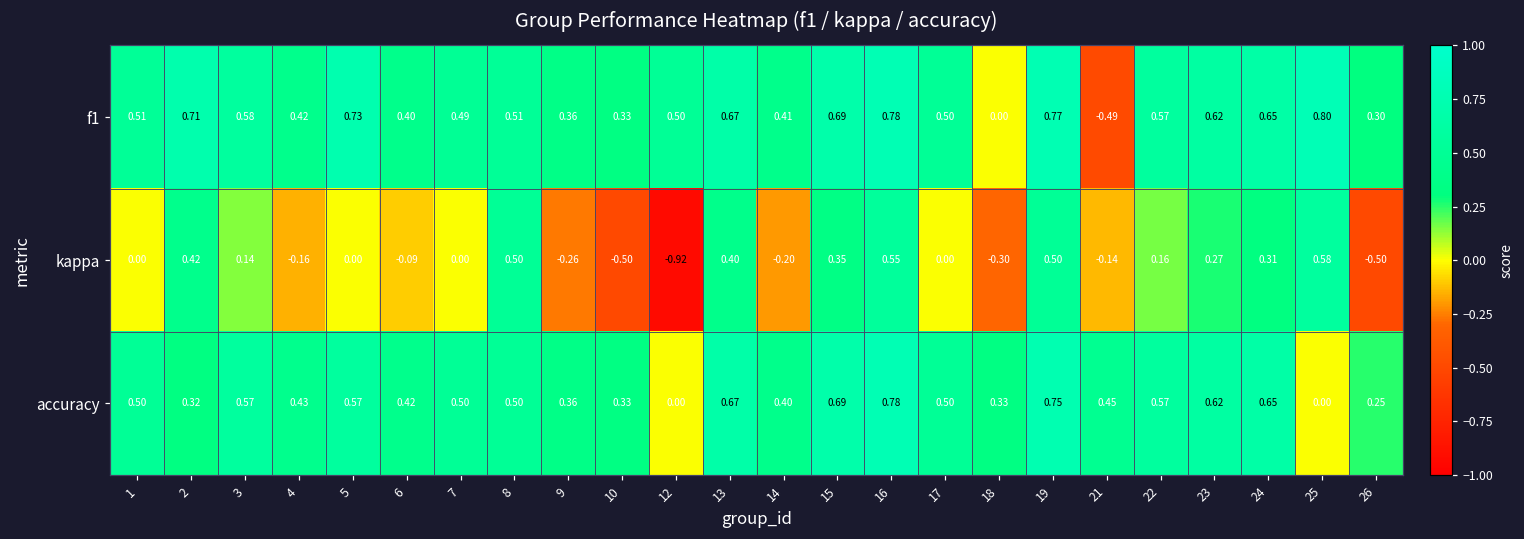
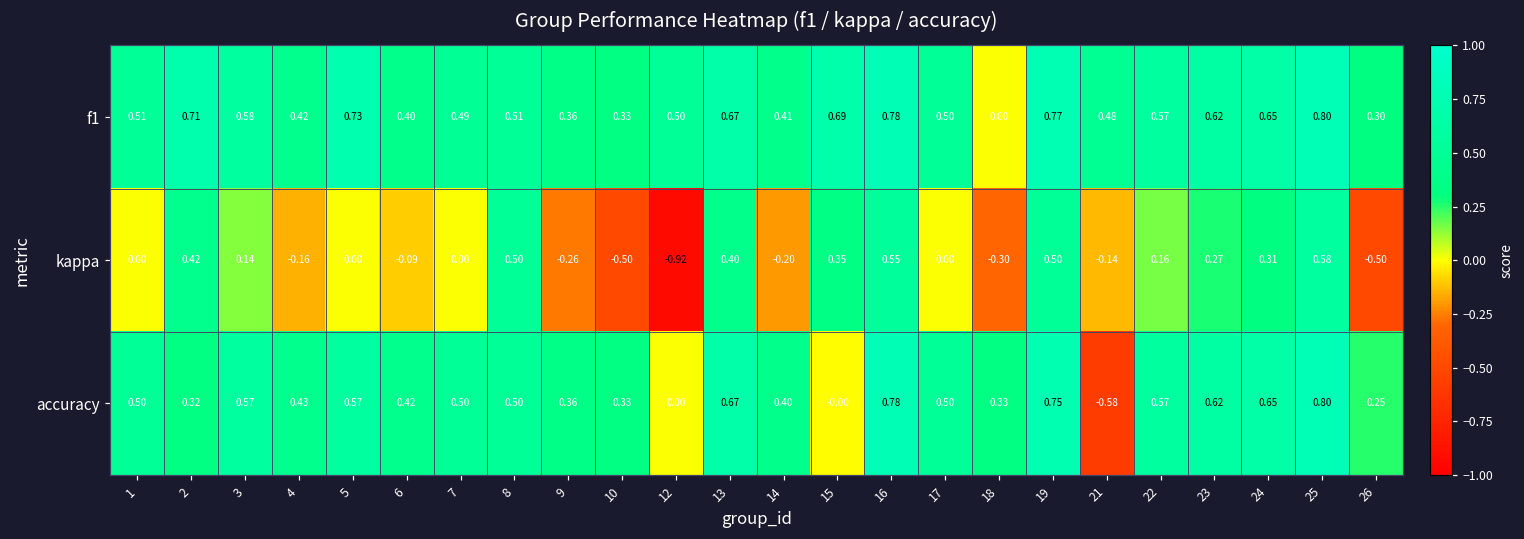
f1, 21: -0.49 -> 0.48
accuracy, 15: 0.69 -> -0.00
accuracy, 21: 0.45 -> -0.58
accuracy, 25: 0.00 -> 0.80
